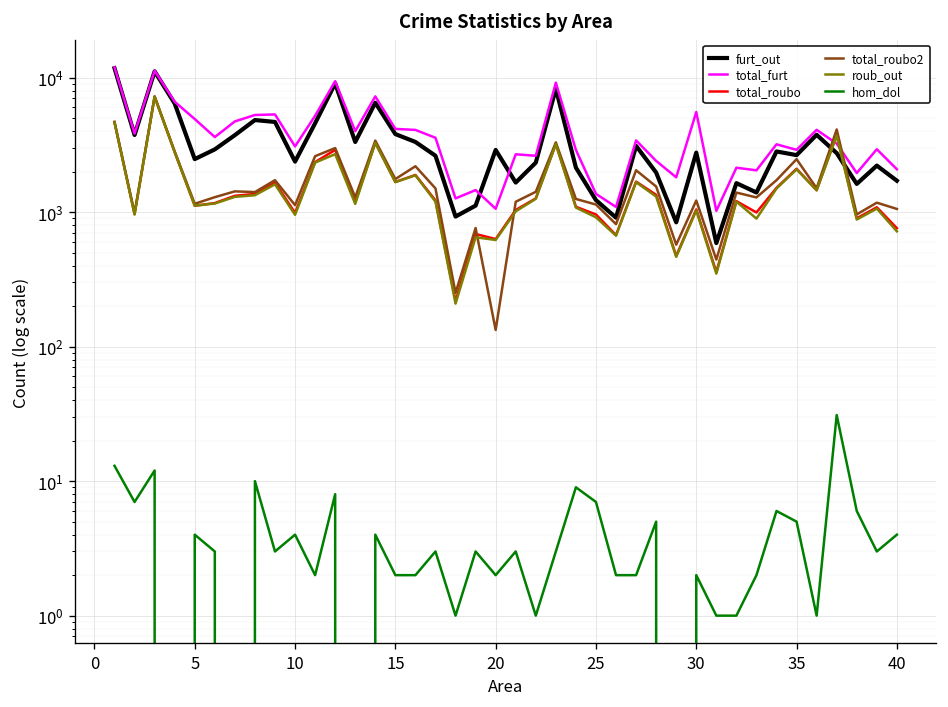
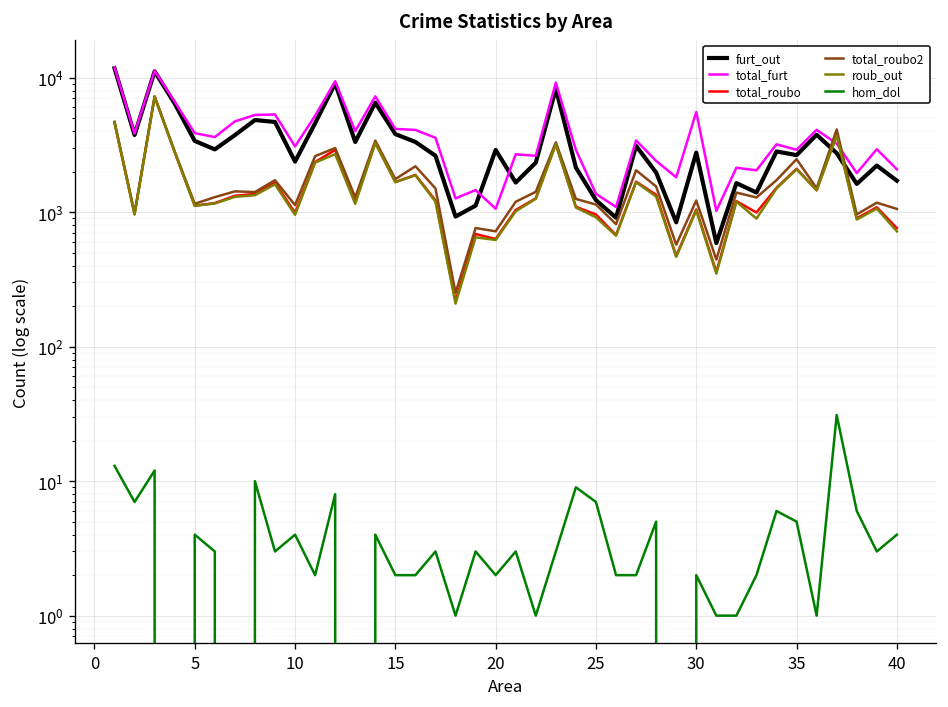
furt_out, 5: 2500 -> 3400
total_furt, 5: 5000 -> 3900
total_roubo2, 20: 130 -> 700
